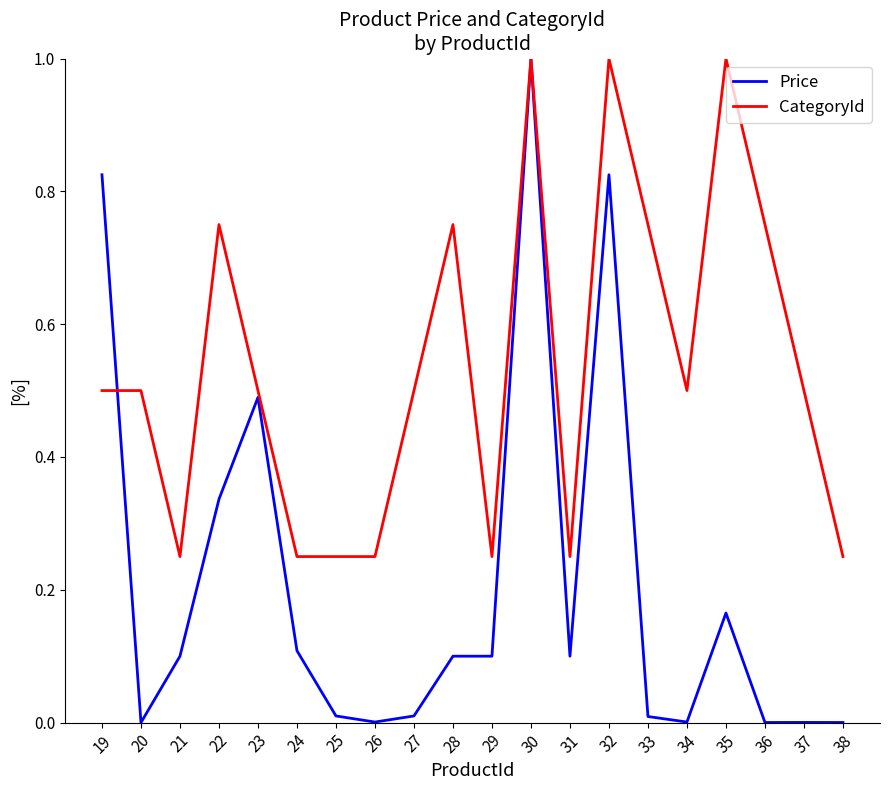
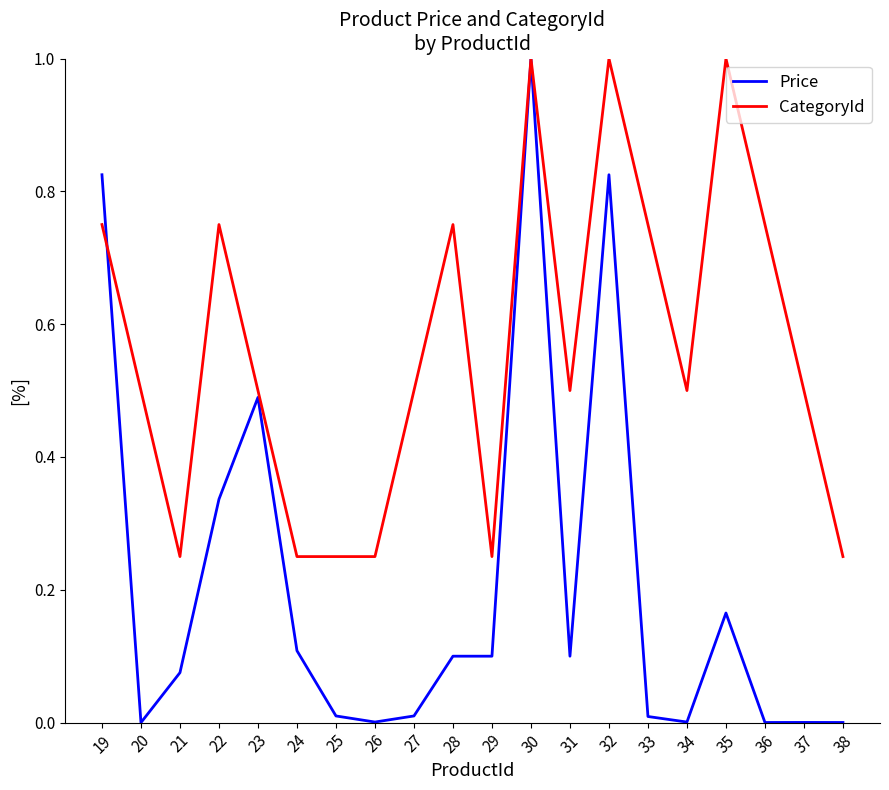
CategoryId, 19: 0.50 -> 0.75
Price, 21: 0.10 -> 0.08
CategoryId, 31: 0.25 -> 0.50
